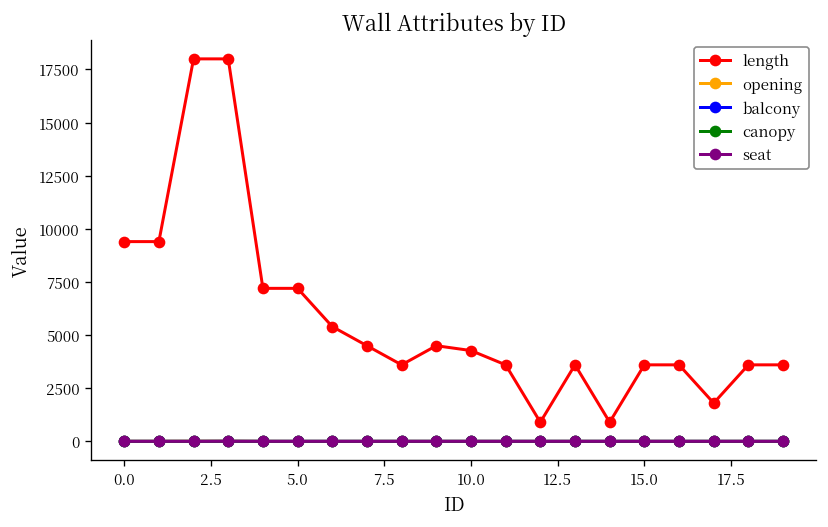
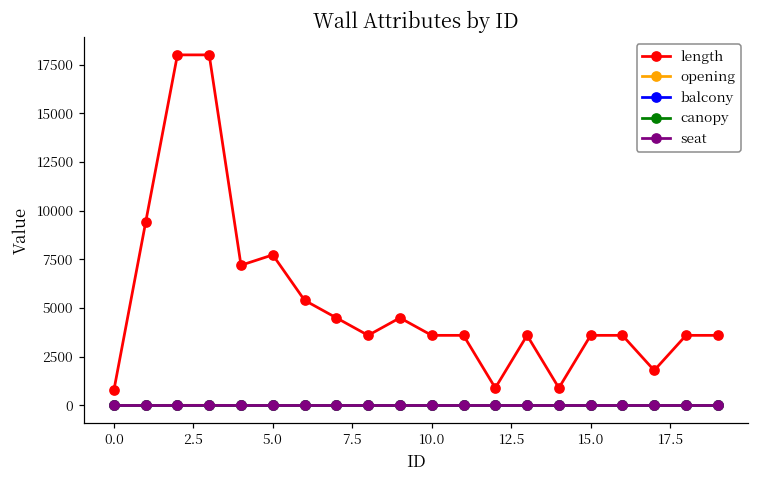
length, 0.0: 9400 -> 800
length, 5.0: 7200 -> 7700
length, 10.0: 4300 -> 3600
